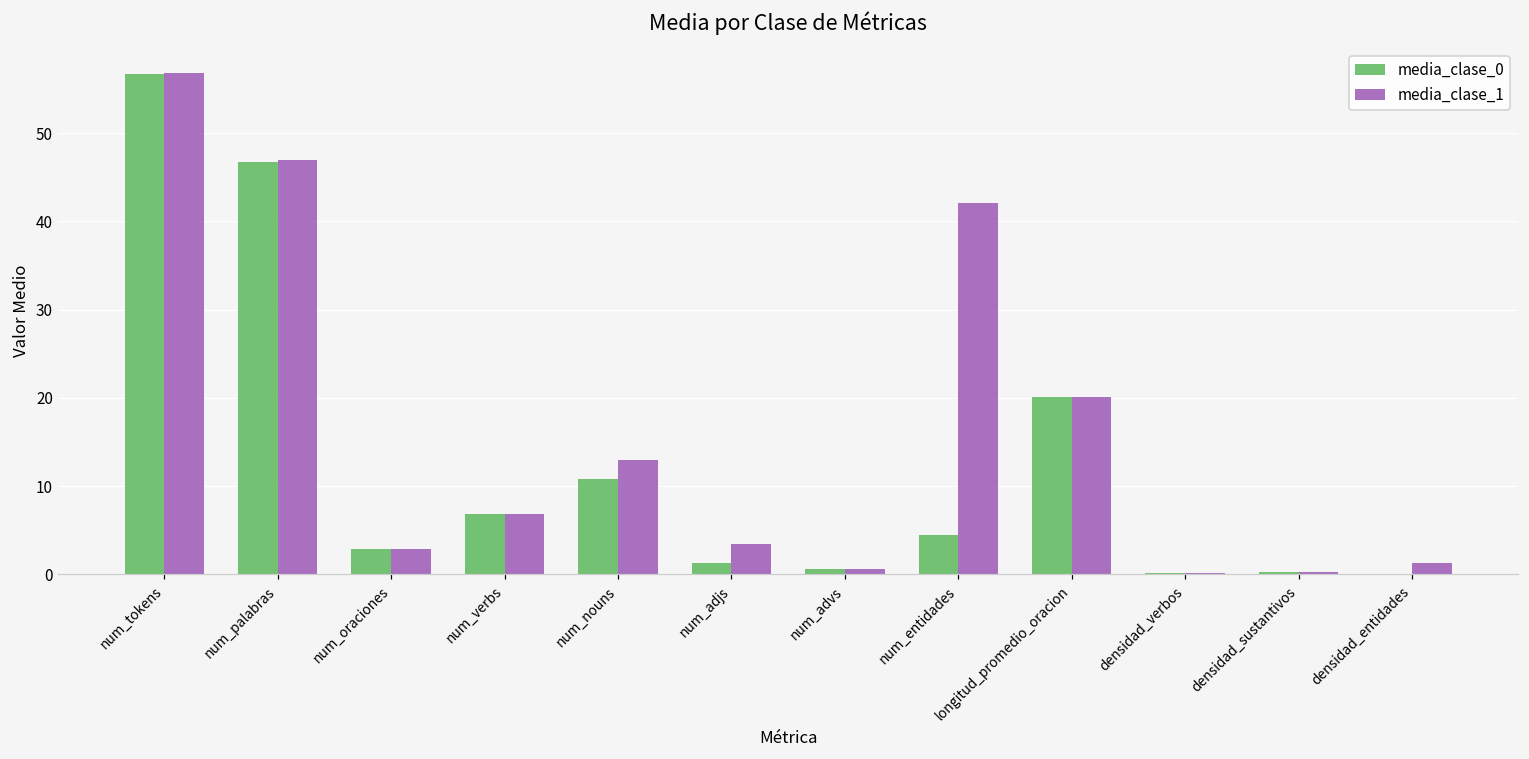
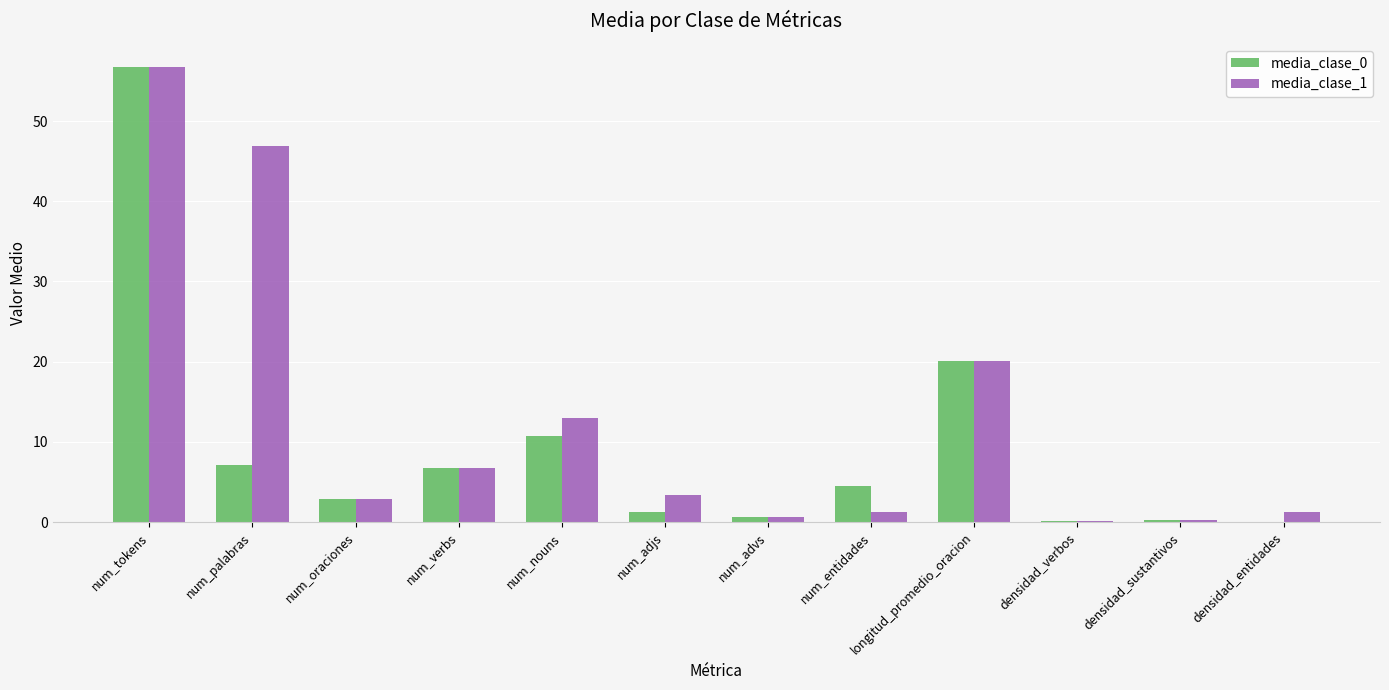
media_clase_0, num_palabras: 47 -> 7
media_clase_1, num_entidades: 42 -> 1
